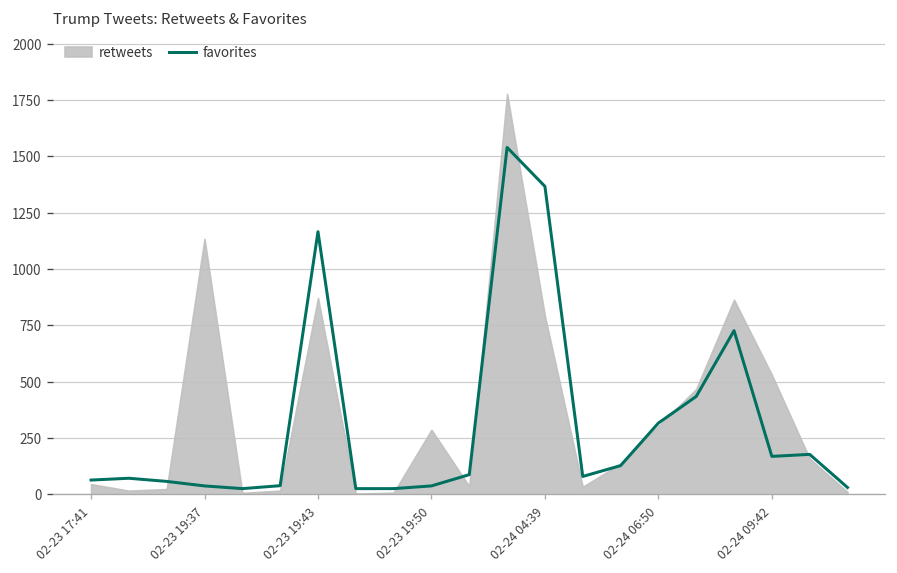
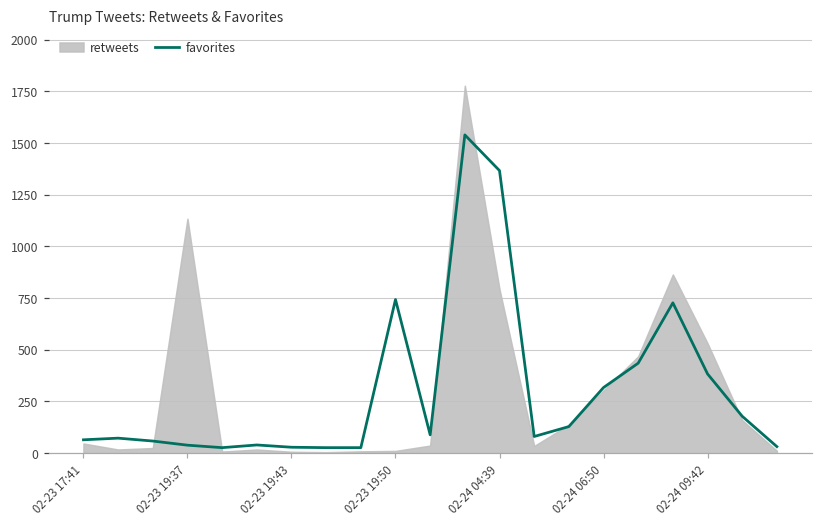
favorites, 02-23 19:43: 1170 -> 30
retweets, 02-23 19:43: 870 -> 10
favorites, 02-23 19:50: 40 -> 740
retweets, 02-23 19:50: 290 -> 10
favorites, 02-24 09:42: 170 -> 380
